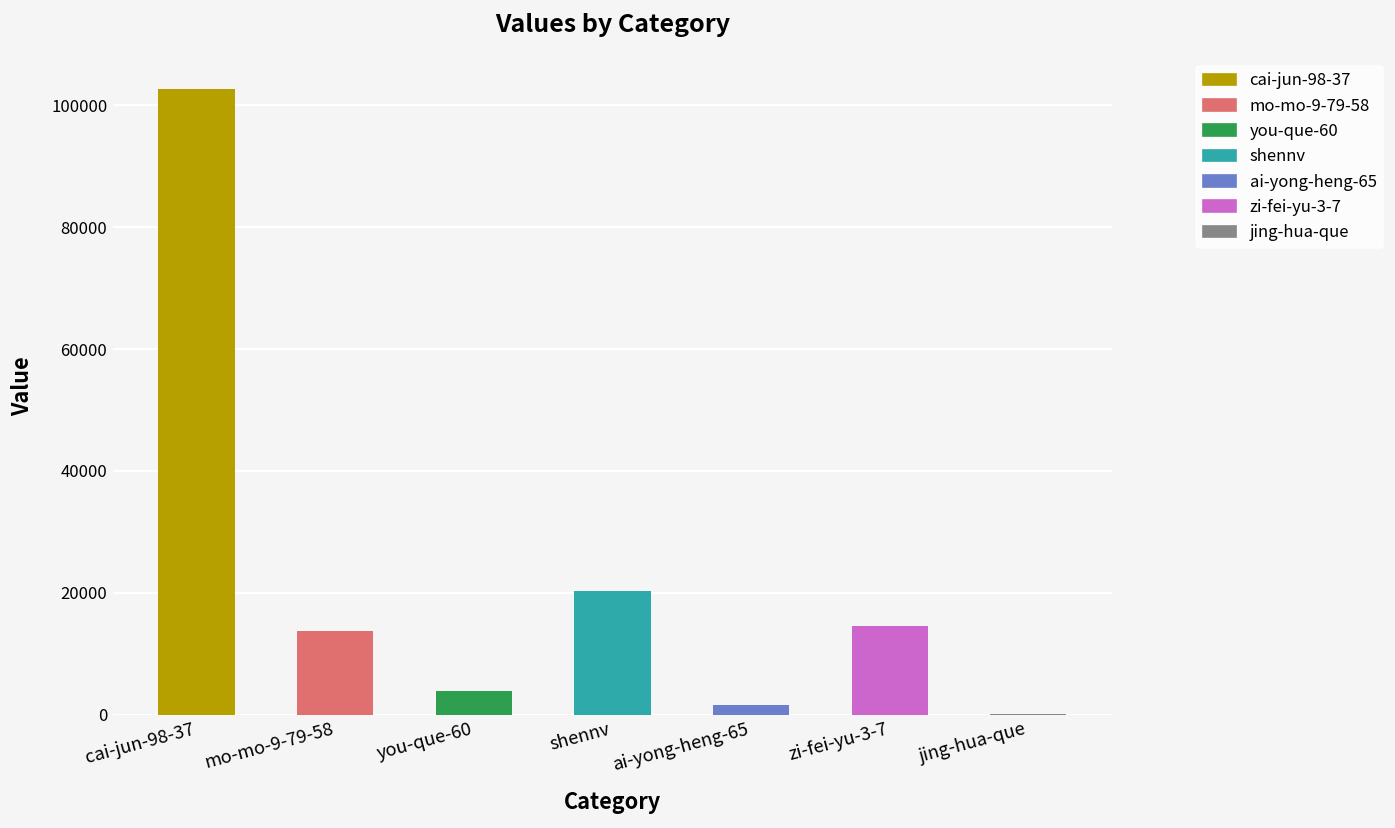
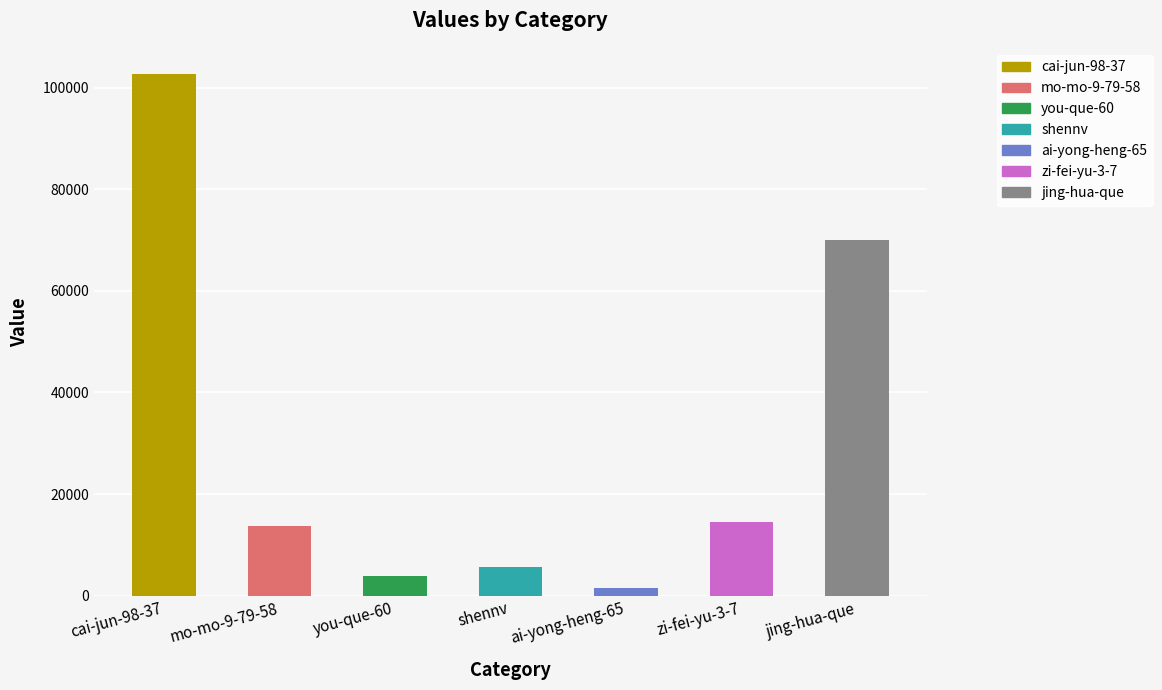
shennv: 20000 -> 6000
jing-hua-que: 0 -> 70000
